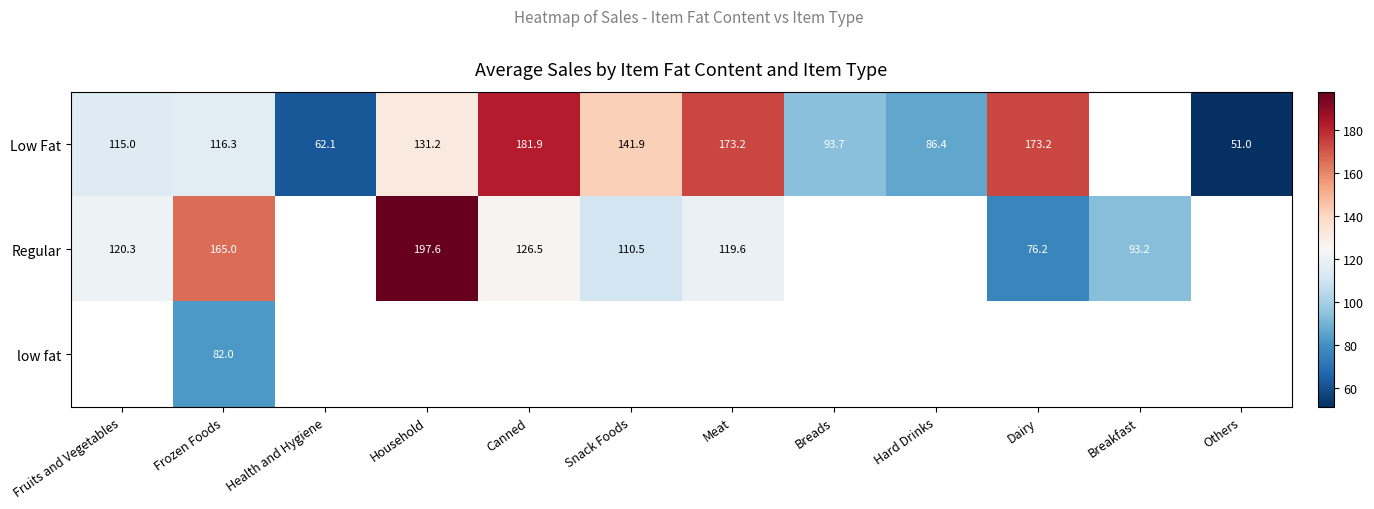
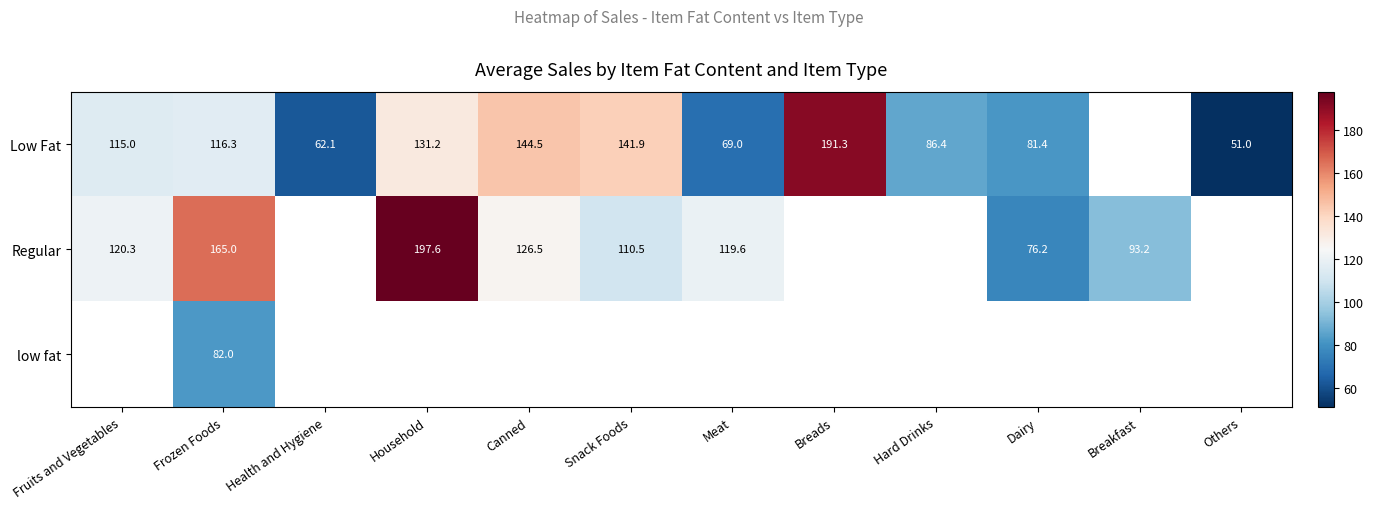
Low Fat, Canned: 181.9 -> 144.5
Low Fat, Meat: 173.2 -> 69.0
Low Fat, Breads: 93.7 -> 191.3
Low Fat, Dairy: 173.2 -> 81.4
